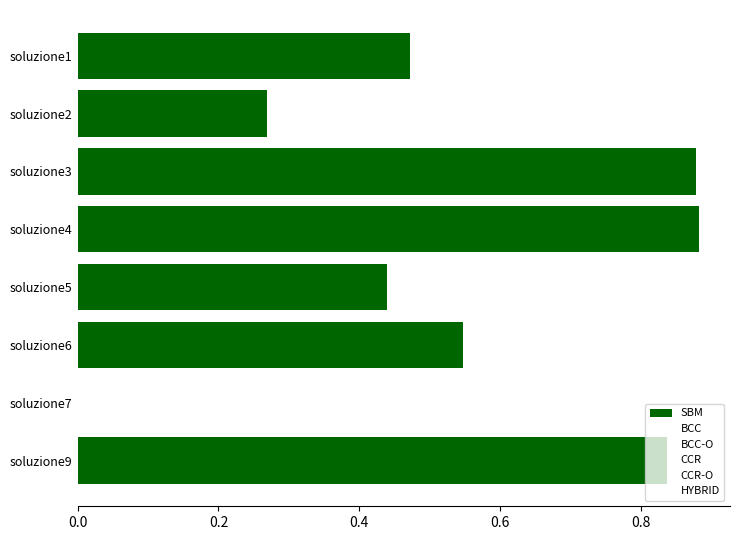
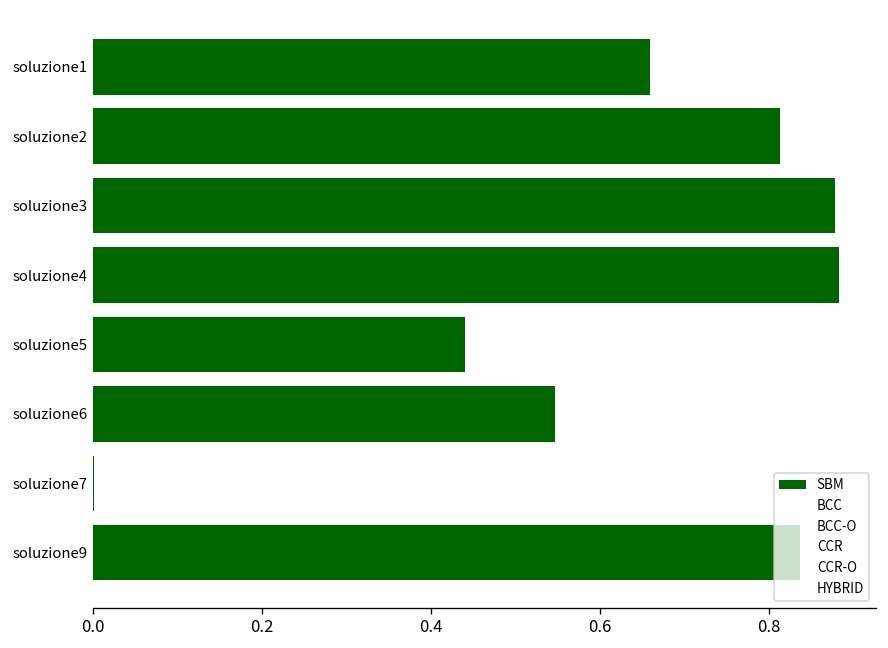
SBM, soluzione1: 0.47 -> 0.66
SBM, soluzione2: 0.27 -> 0.81
